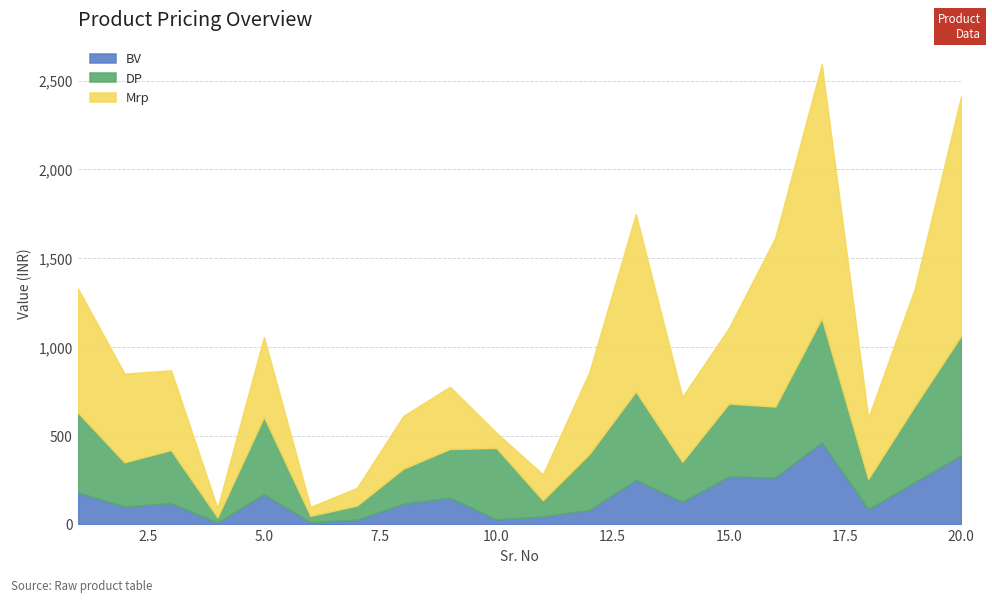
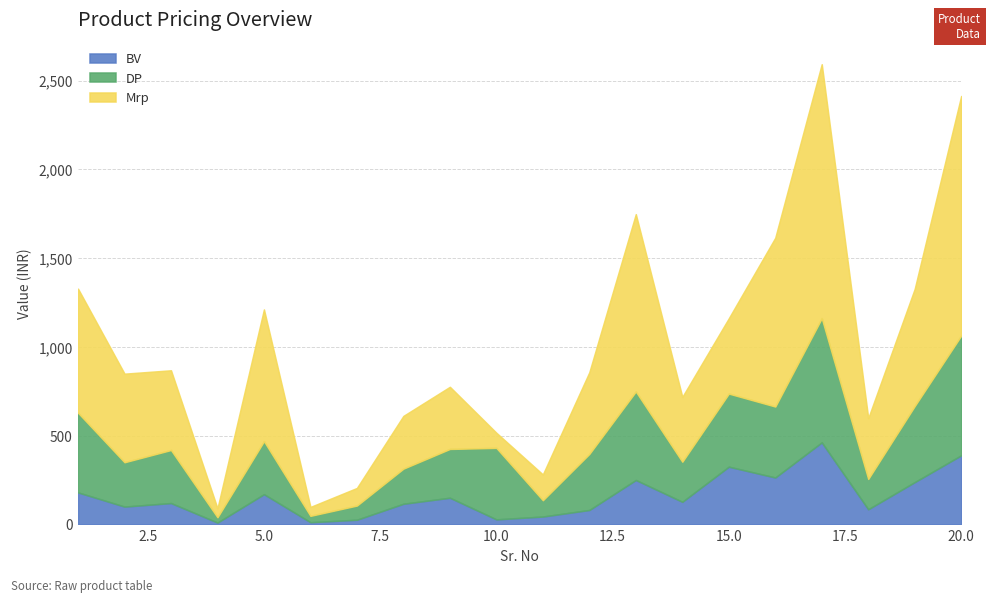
DP, 5.0: 440 -> 300
Mrp, 5.0: 450 -> 740
BV, 15.0: 270 -> 330
